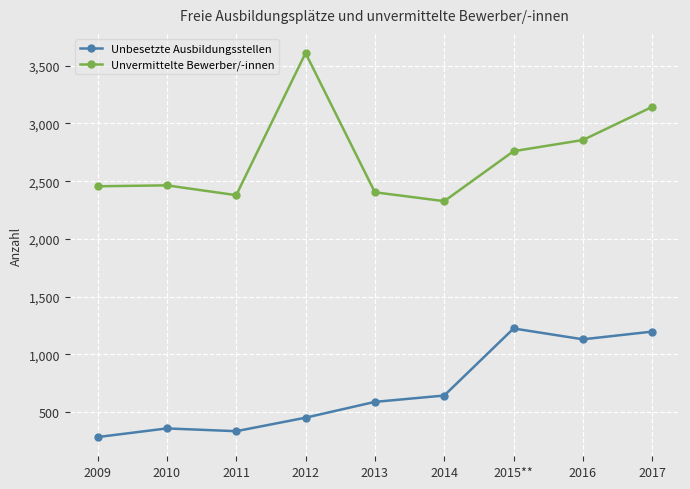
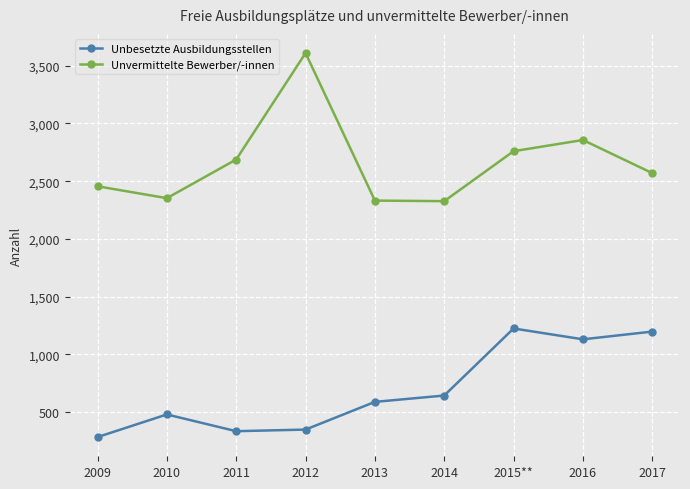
Unbesetzte Ausbildungsstellen, 2010: 360 -> 480
Unvermittelte Bewerber/-innen, 2010: 2,460 -> 2,350
Unvermittelte Bewerber/-innen, 2011: 2,380 -> 2,690
Unbesetzte Ausbildungsstellen, 2012: 450 -> 350
Unvermittelte Bewerber/-innen, 2013: 2,400 -> 2,330
Unvermittelte Bewerber/-innen, 2017: 3,140 -> 2,570
